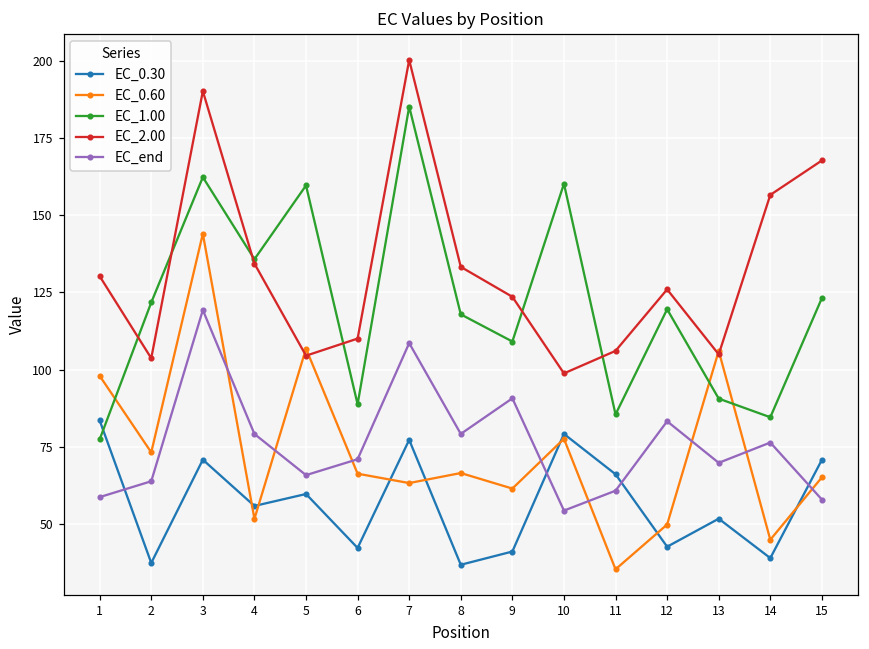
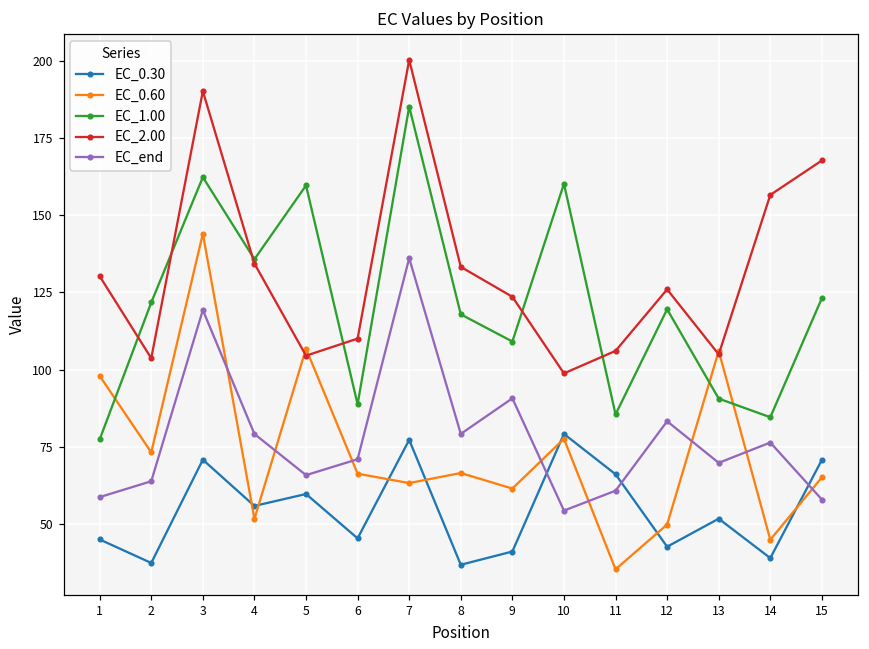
EC_0.30, 1: 83 -> 45
EC_0.30, 6: 42 -> 45
EC_end, 7: 109 -> 136
